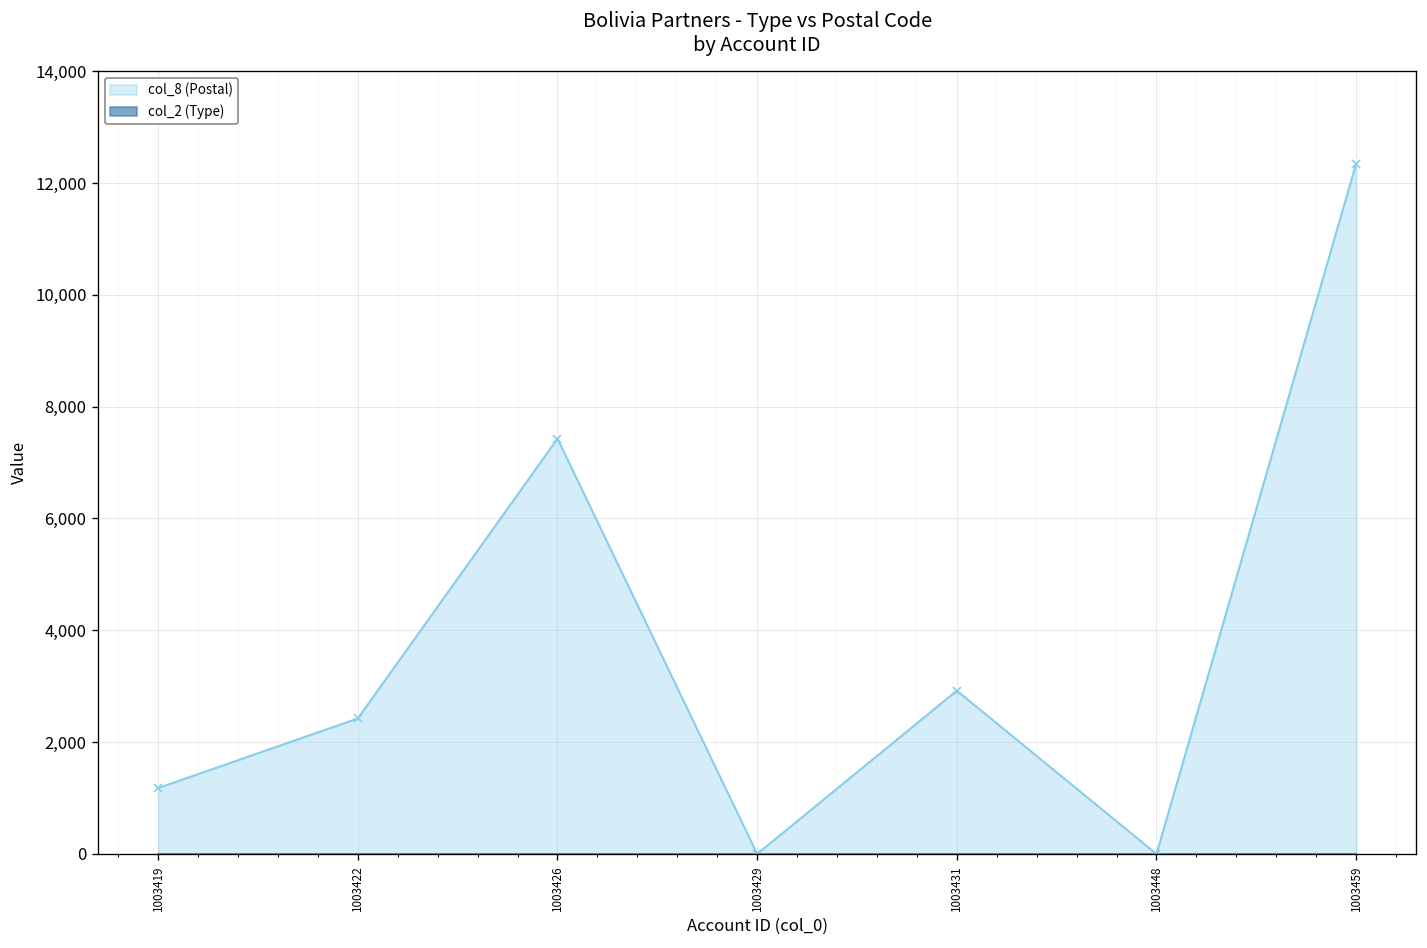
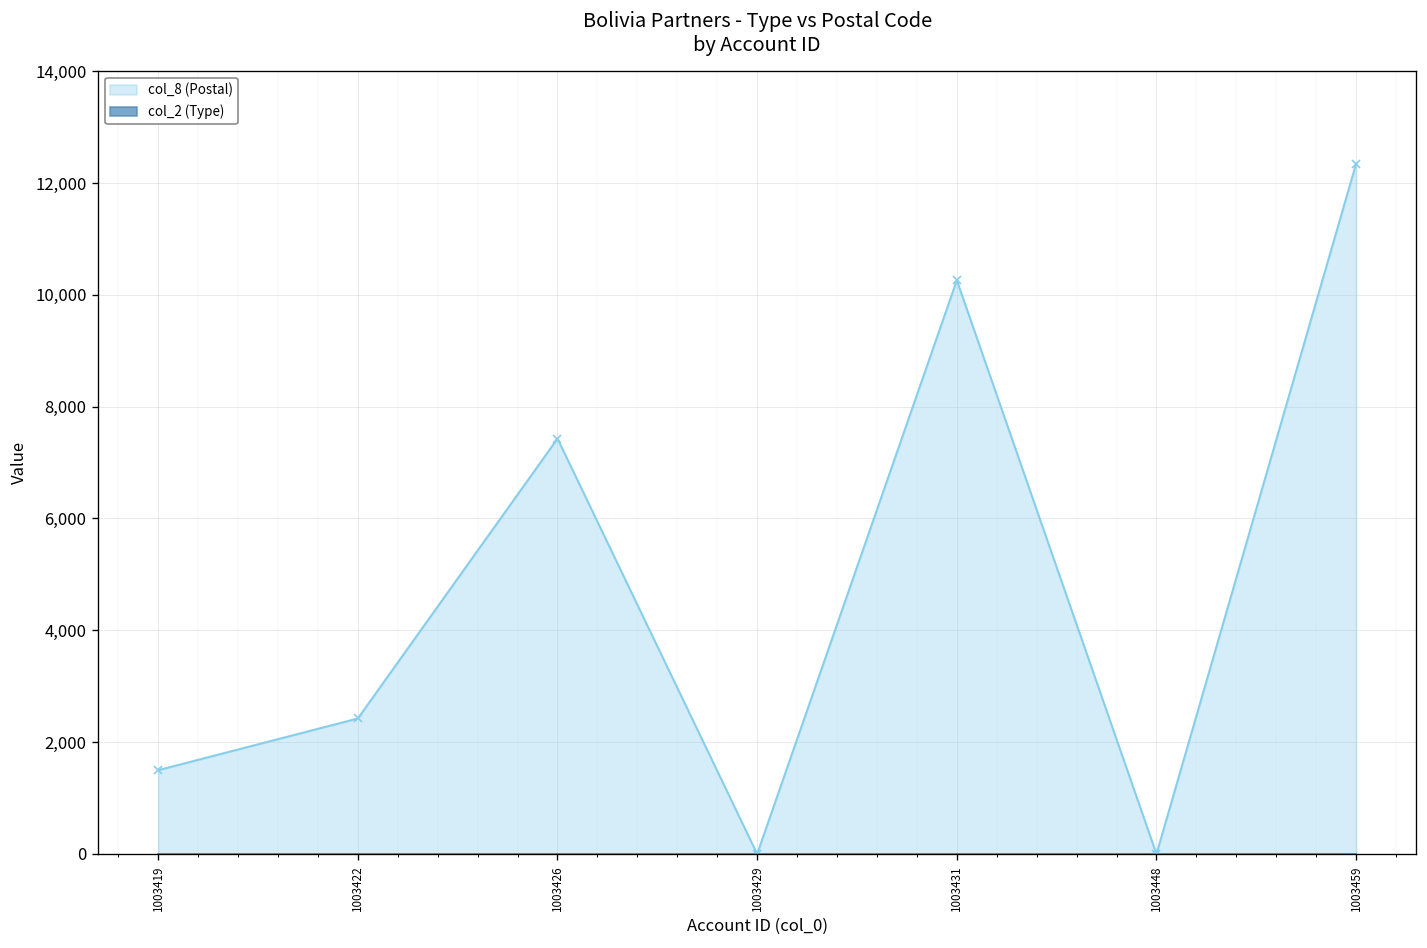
col_8 (Postal), 1003419: 1,200 -> 1,500
col_8 (Postal), 1003431: 2,900 -> 10,300
